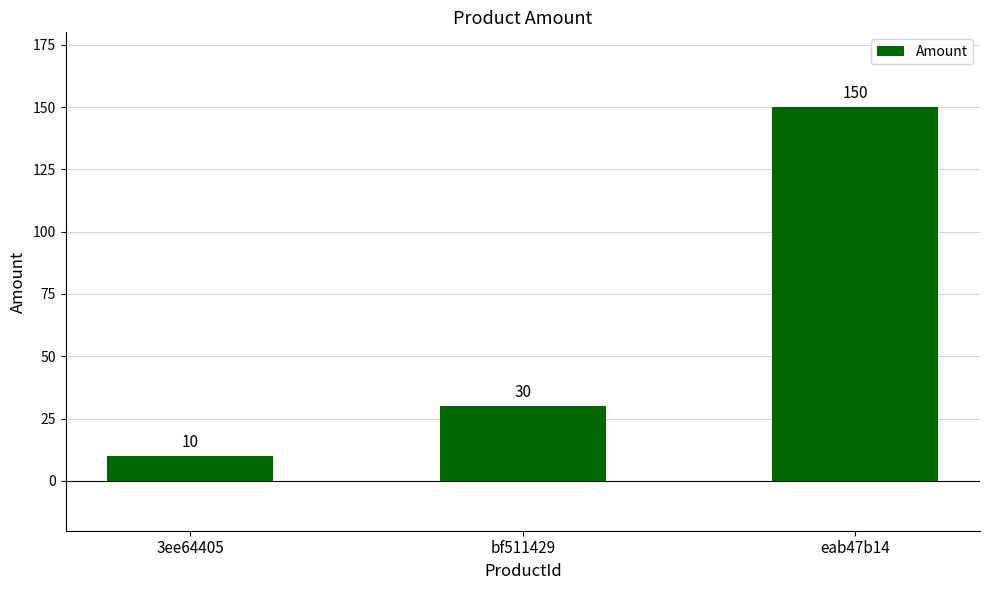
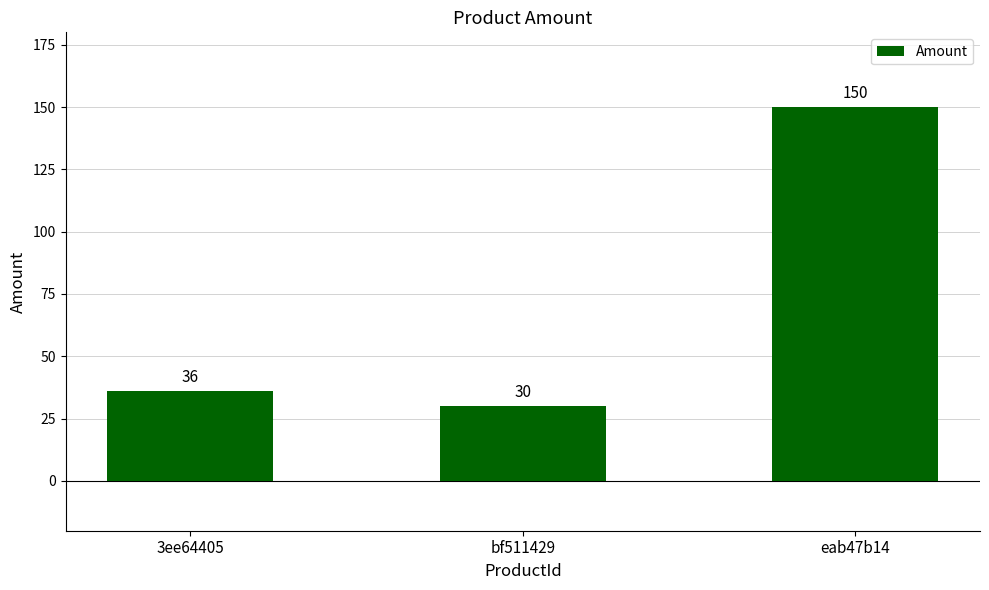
3ee64405: 10 -> 36
